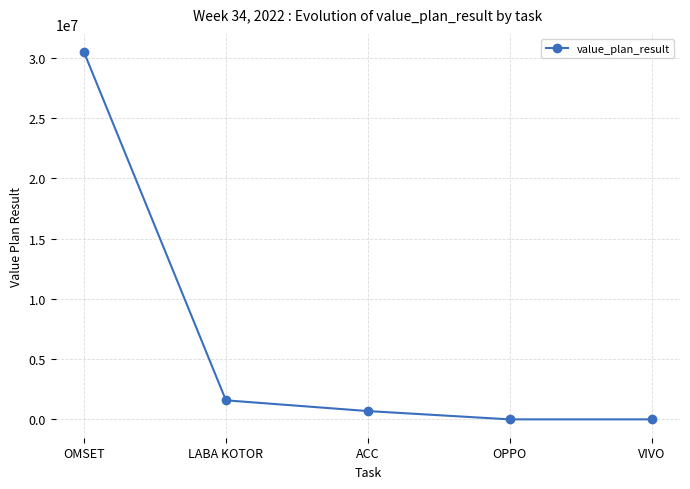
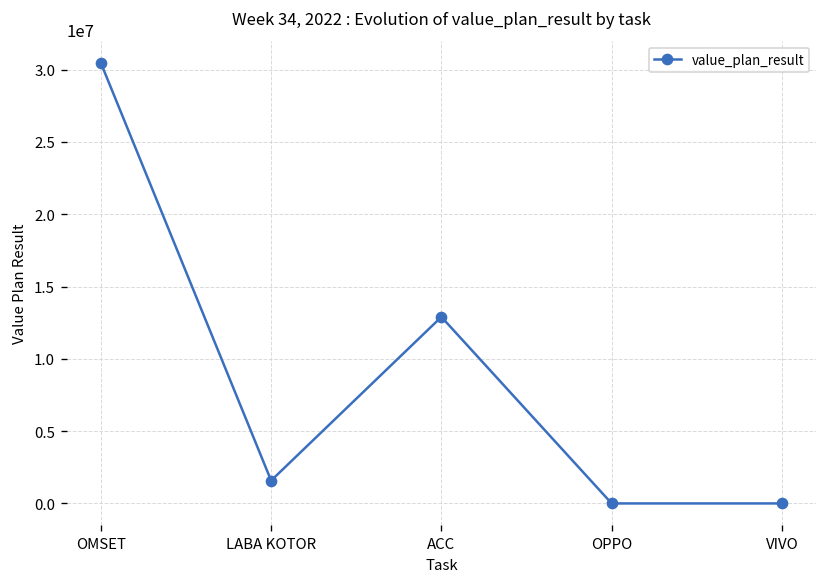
ACC: 700000 -> 12900000
